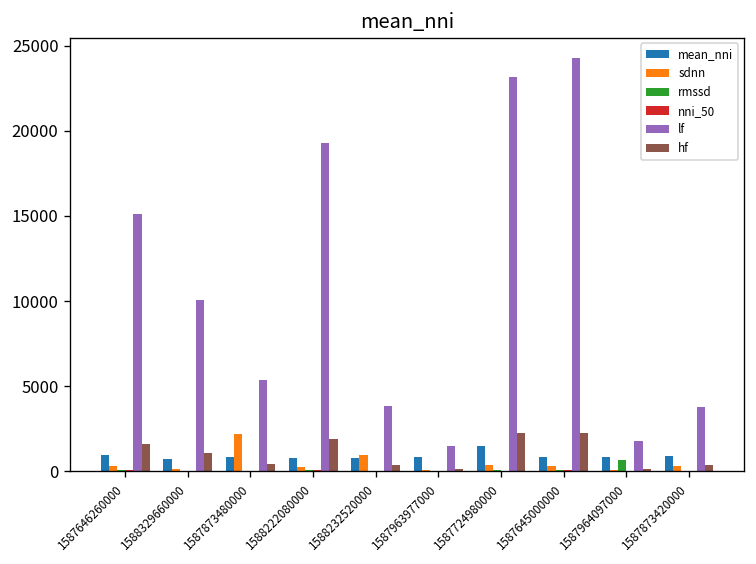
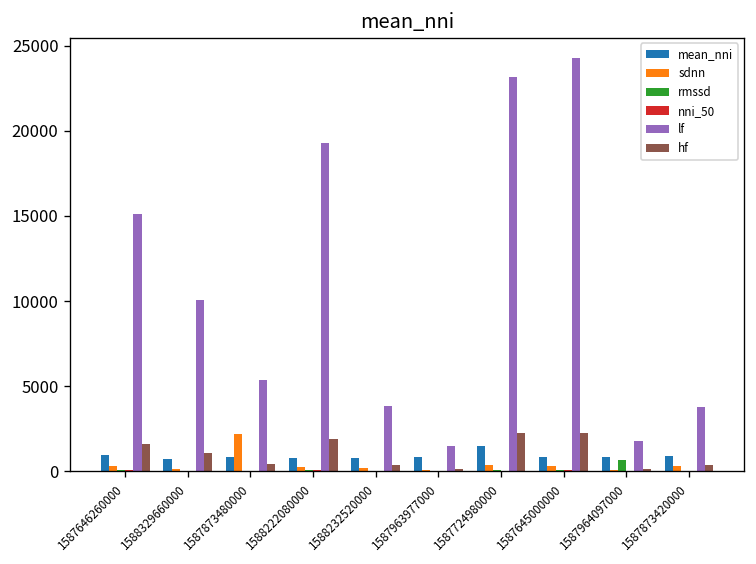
sdnn, 1588232520000: 1000 -> 200
